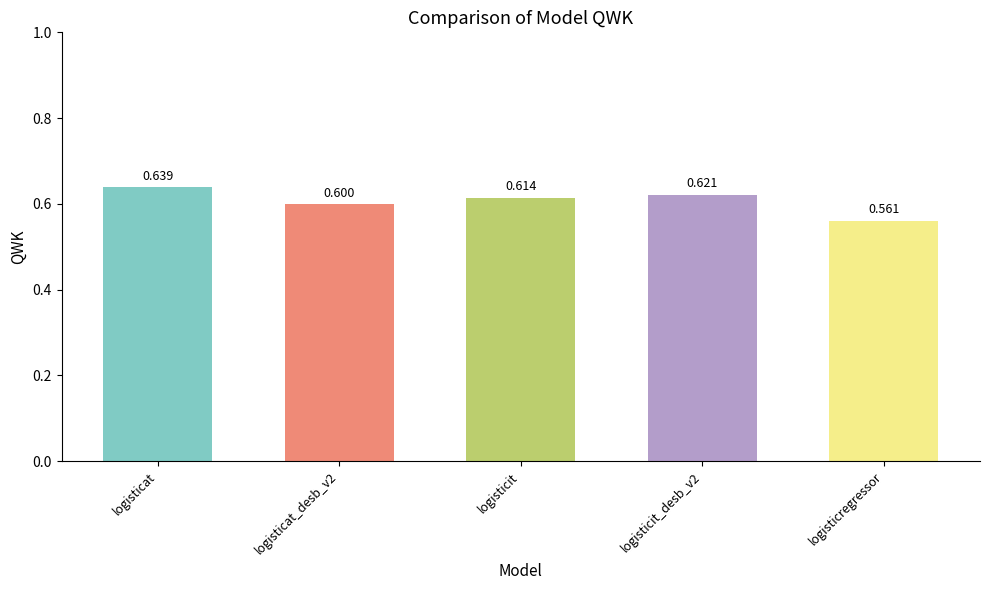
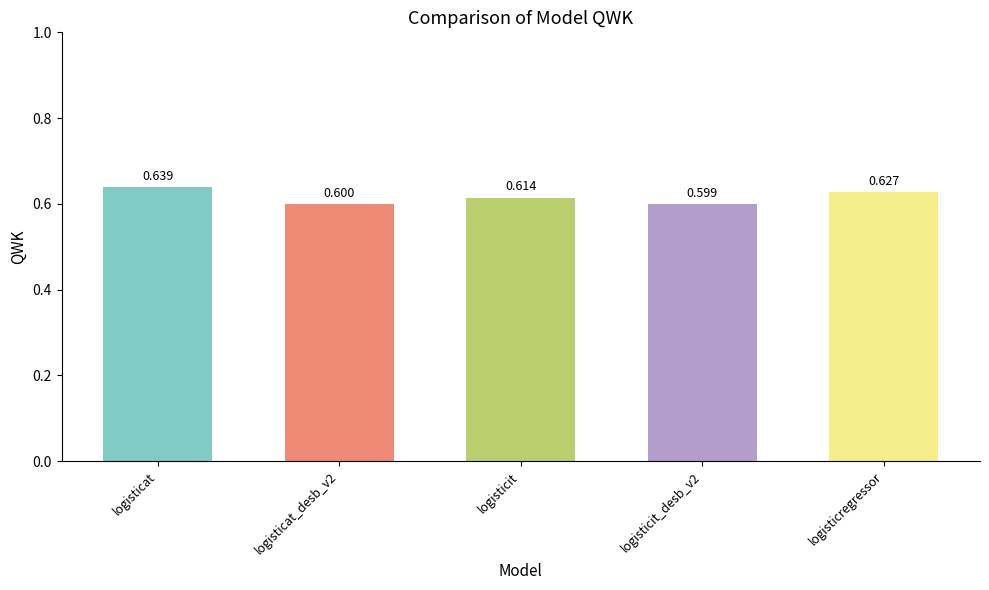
logisticit_desb_v2: 0.621 -> 0.599
logisticregressor: 0.561 -> 0.627
